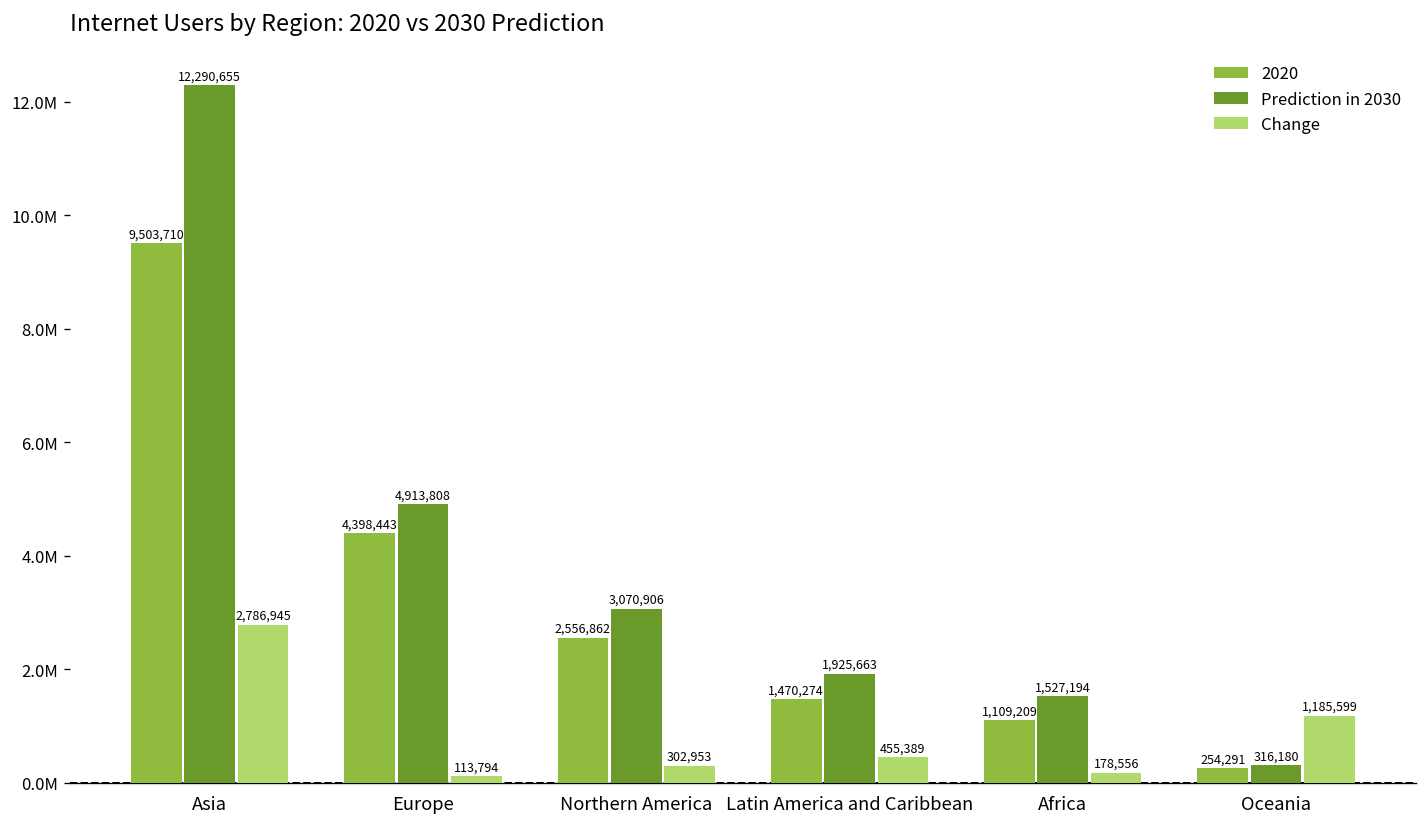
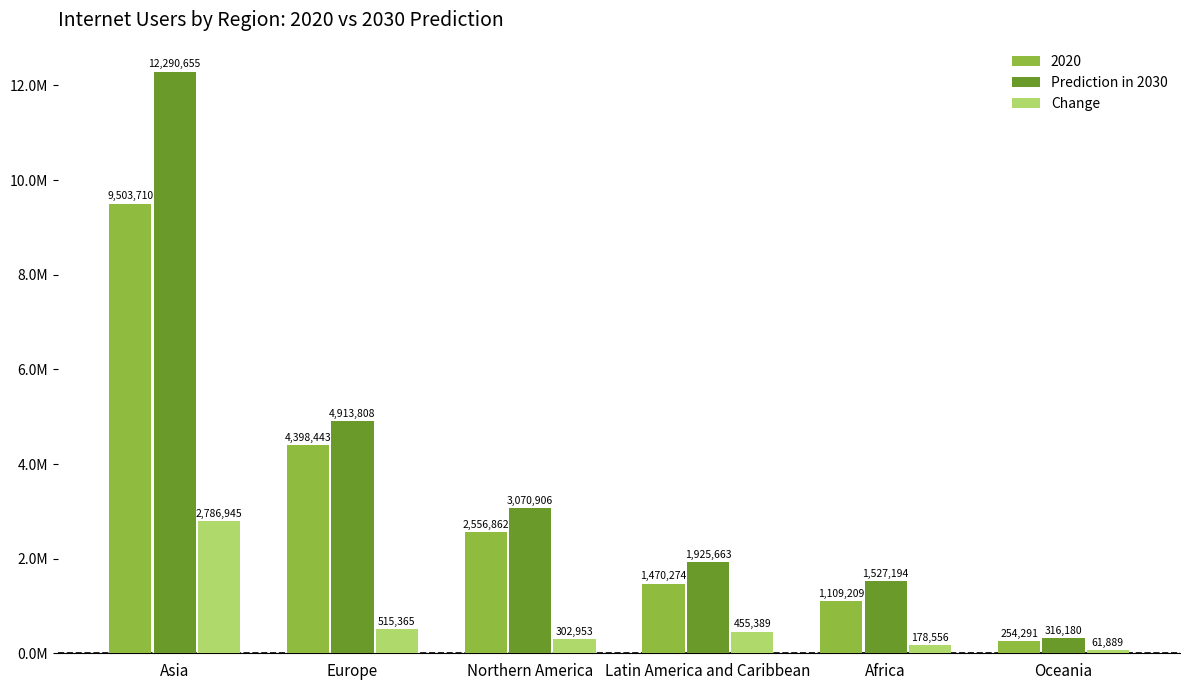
Change, Europe: 113,794 -> 515,365
Change, Oceania: 1,185,599 -> 61,889
